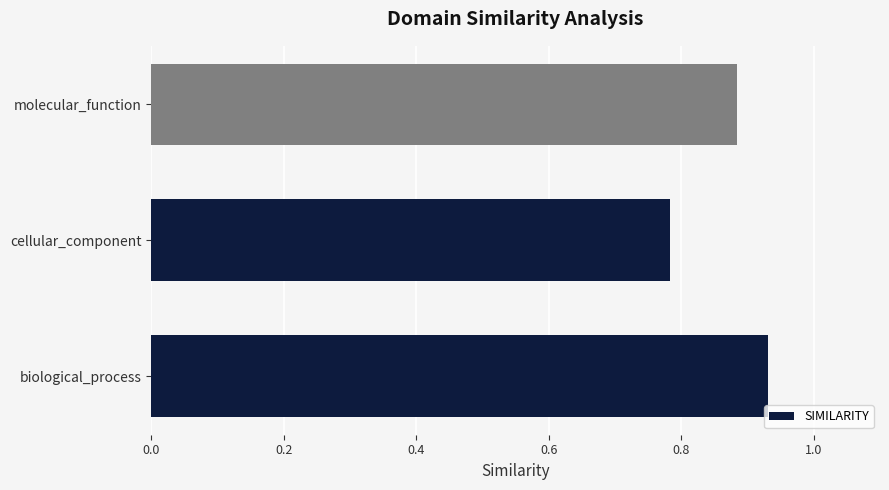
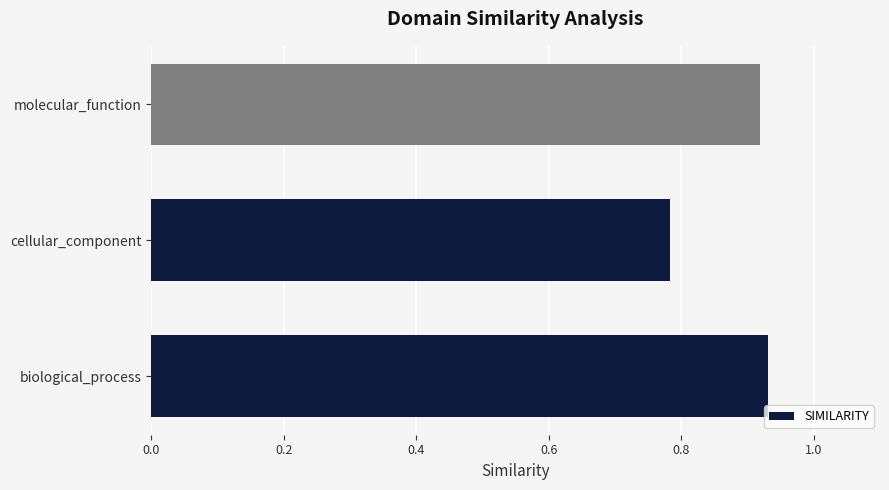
molecular_function: 0.88 -> 0.92
